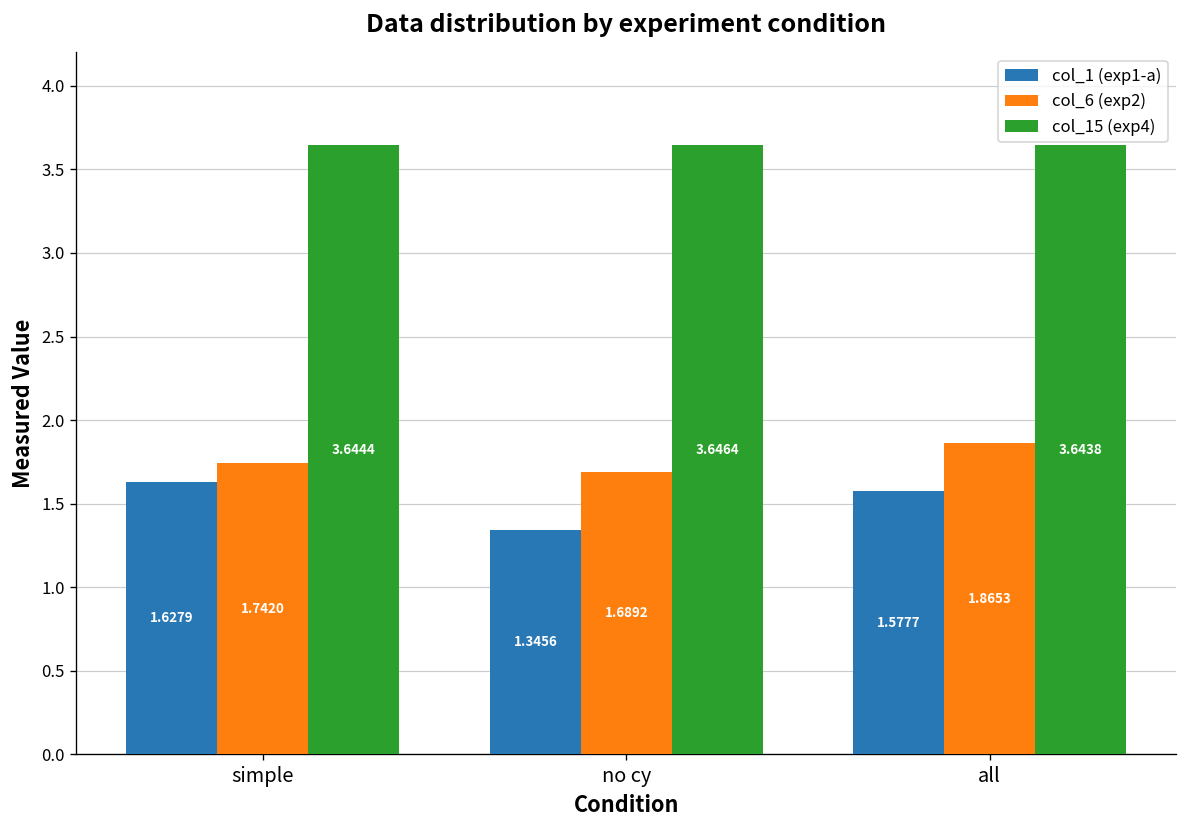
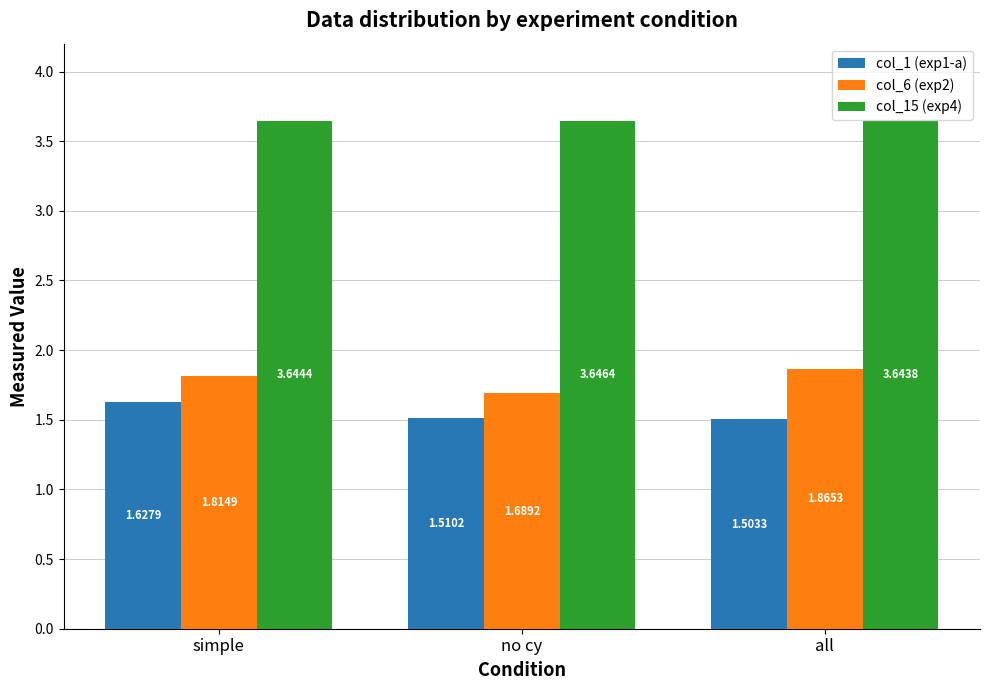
col_6 (exp2), simple: 1.7420 -> 1.8149
col_1 (exp1-a), no cy: 1.3456 -> 1.5102
col_1 (exp1-a), all: 1.5777 -> 1.5033
